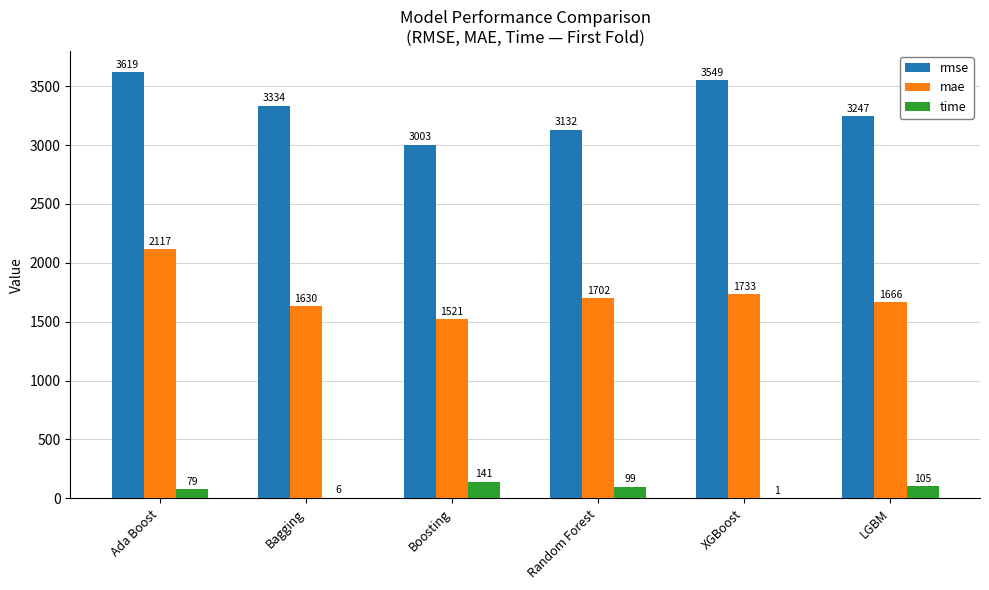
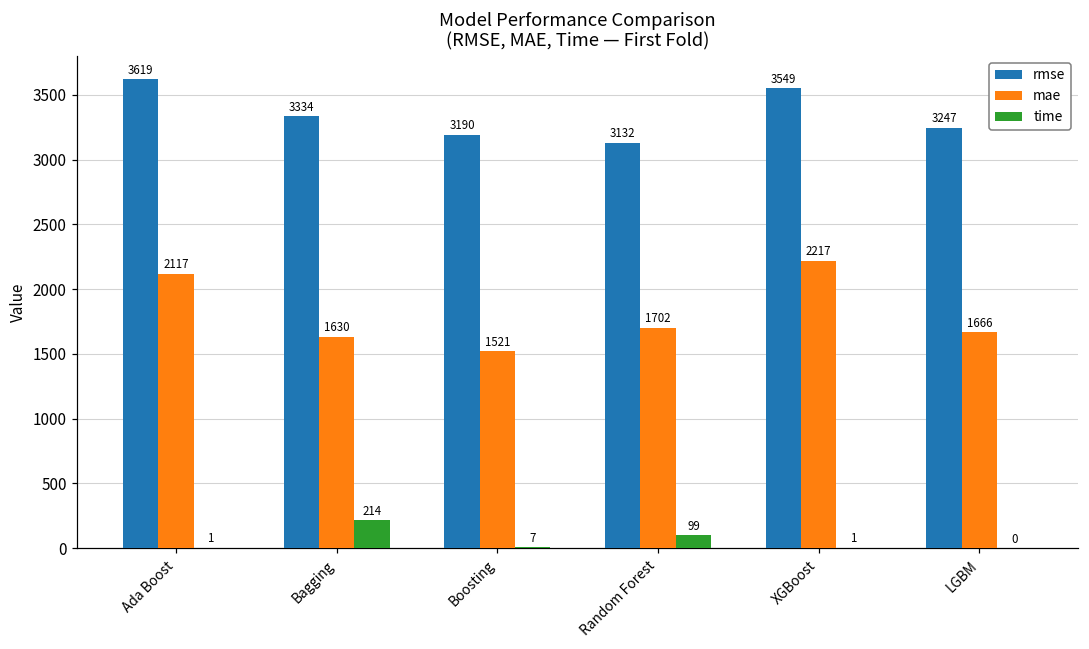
time, Ada Boost: 79 -> 1
time, Bagging: 6 -> 214
rmse, Boosting: 3003 -> 3190
time, Boosting: 141 -> 7
mae, XGBoost: 1733 -> 2217
time, LGBM: 105 -> 0
